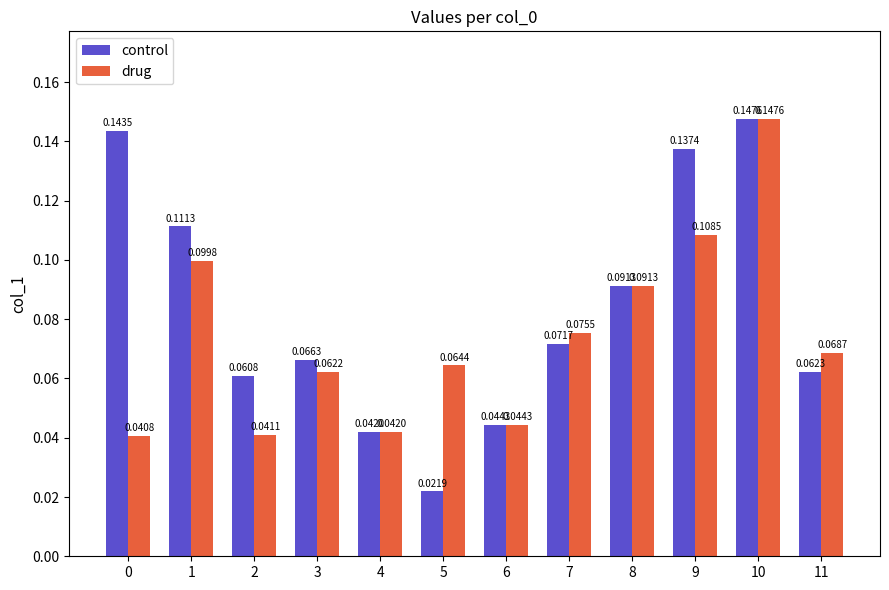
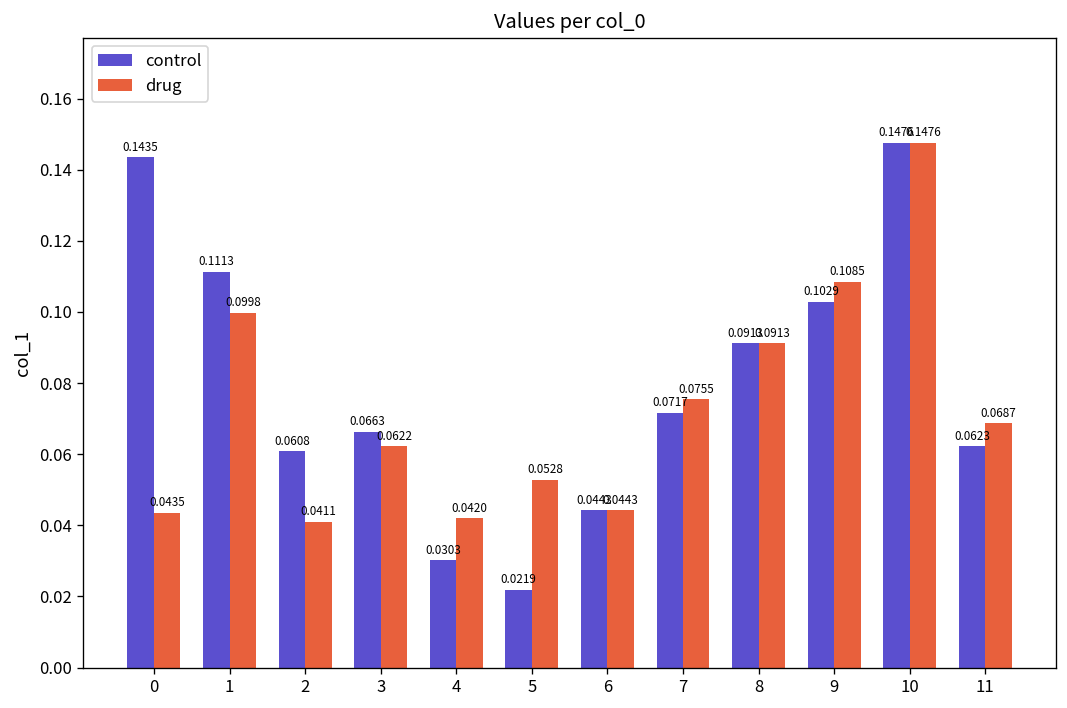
drug, 0: 0.0408 -> 0.0435
control, 4: 0.0420 -> 0.0303
drug, 5: 0.0644 -> 0.0528
control, 9: 0.1374 -> 0.1029
